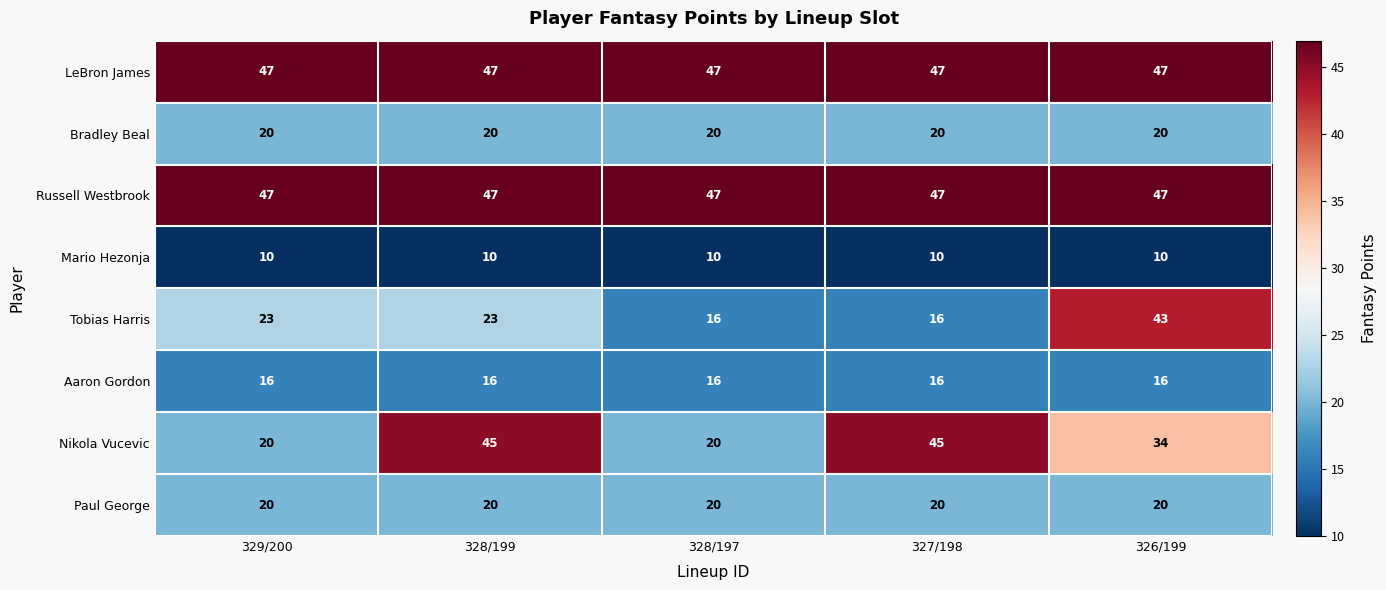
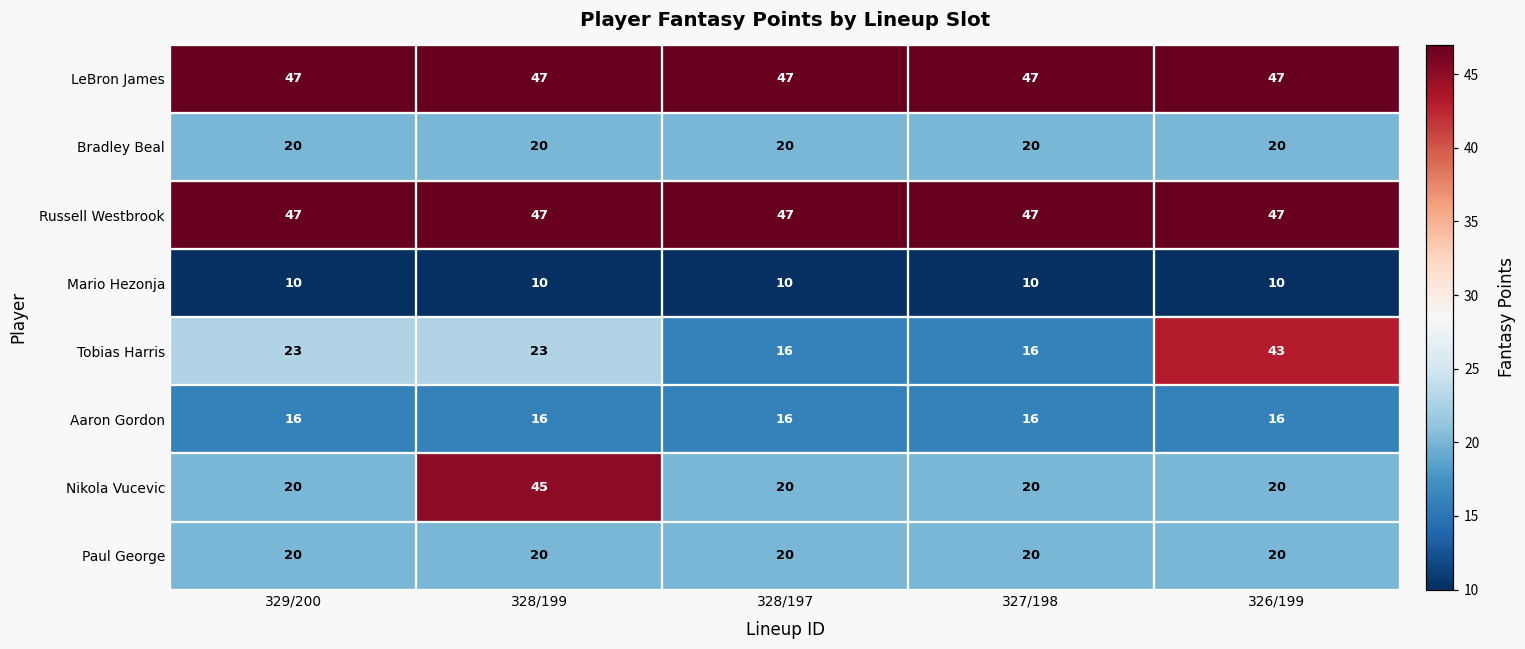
Nikola Vucevic, 327/198: 45 -> 20
Nikola Vucevic, 326/199: 34 -> 20
